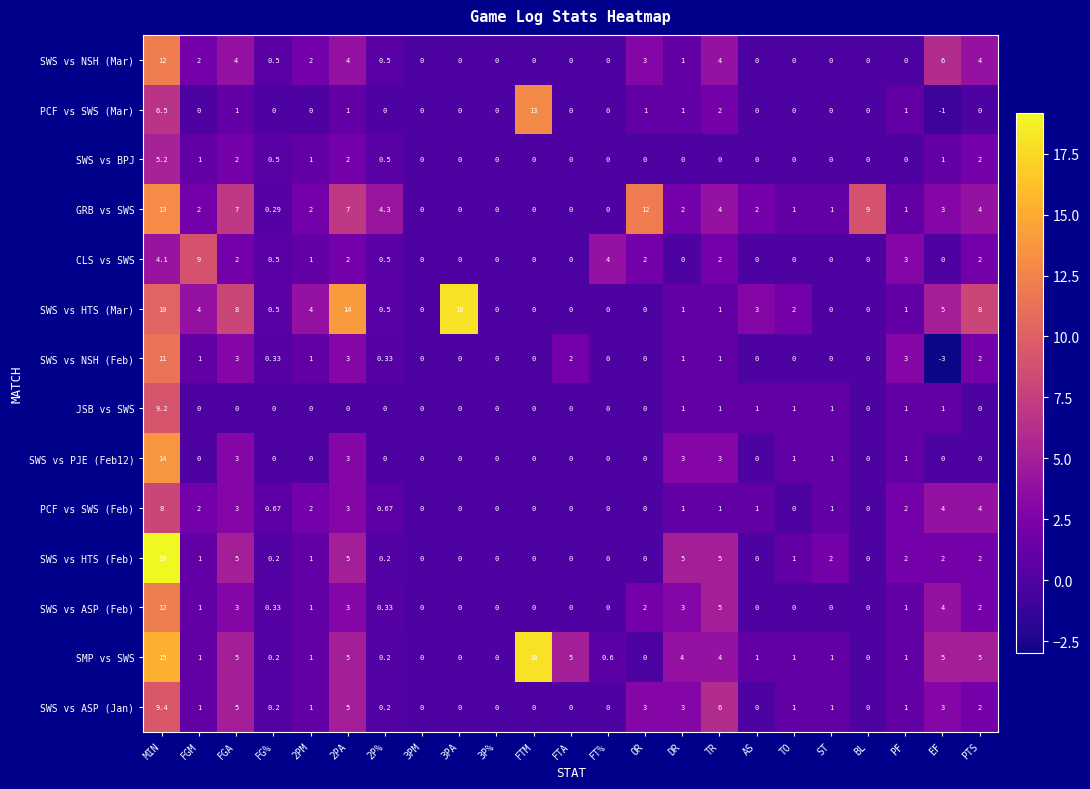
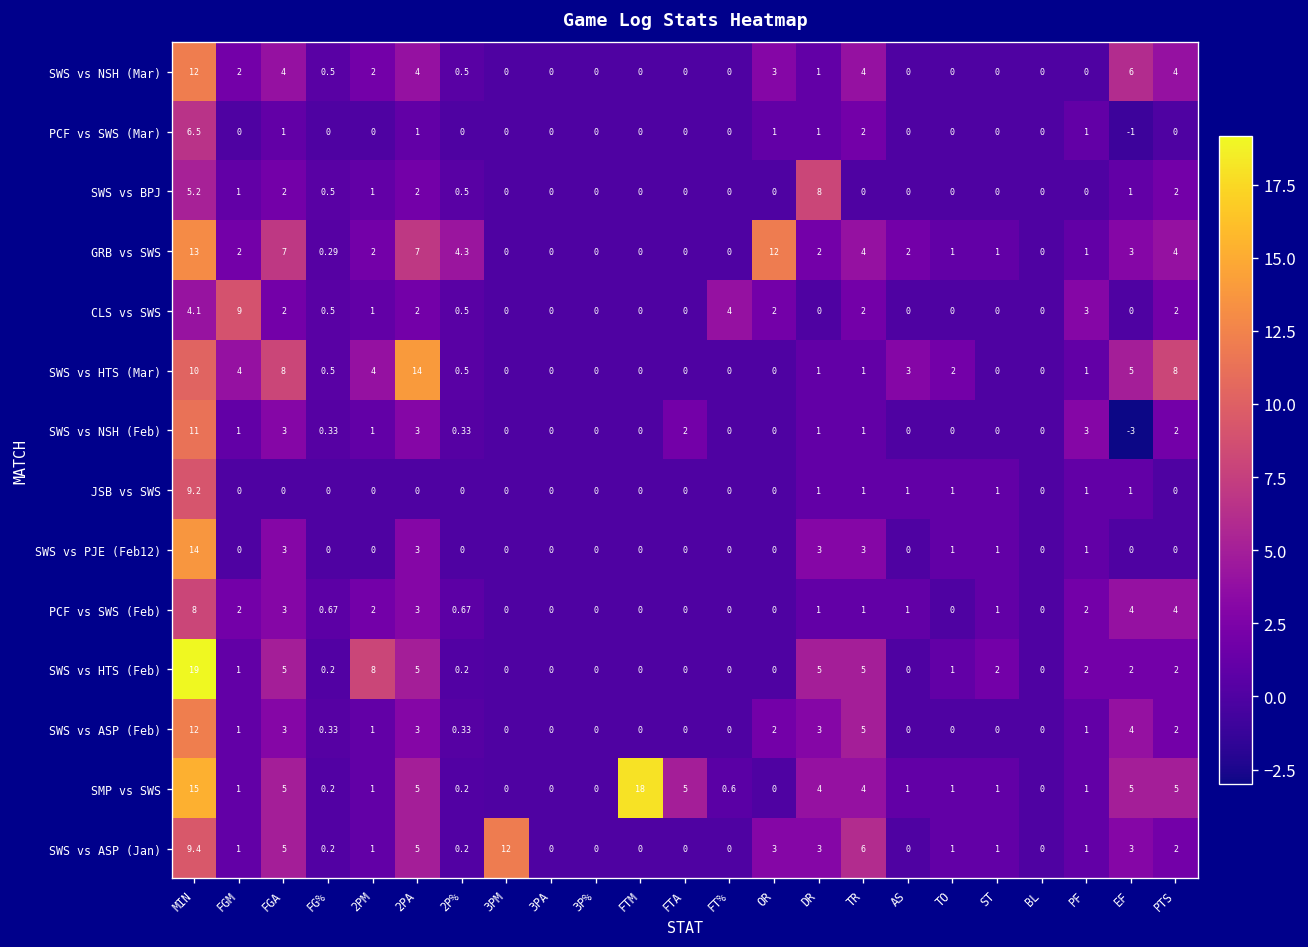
PCF vs SWS (Mar), FTM: 13 -> 0
SWS vs BPJ, DR: 0 -> 8
GRB vs SWS, BL: 9 -> 0
SWS vs HTS (Mar), 3PA: 18 -> 0
SWS vs HTS (Feb), 2PM: 1 -> 8
SWS vs ASP (Jan), 3PM: 0 -> 12
